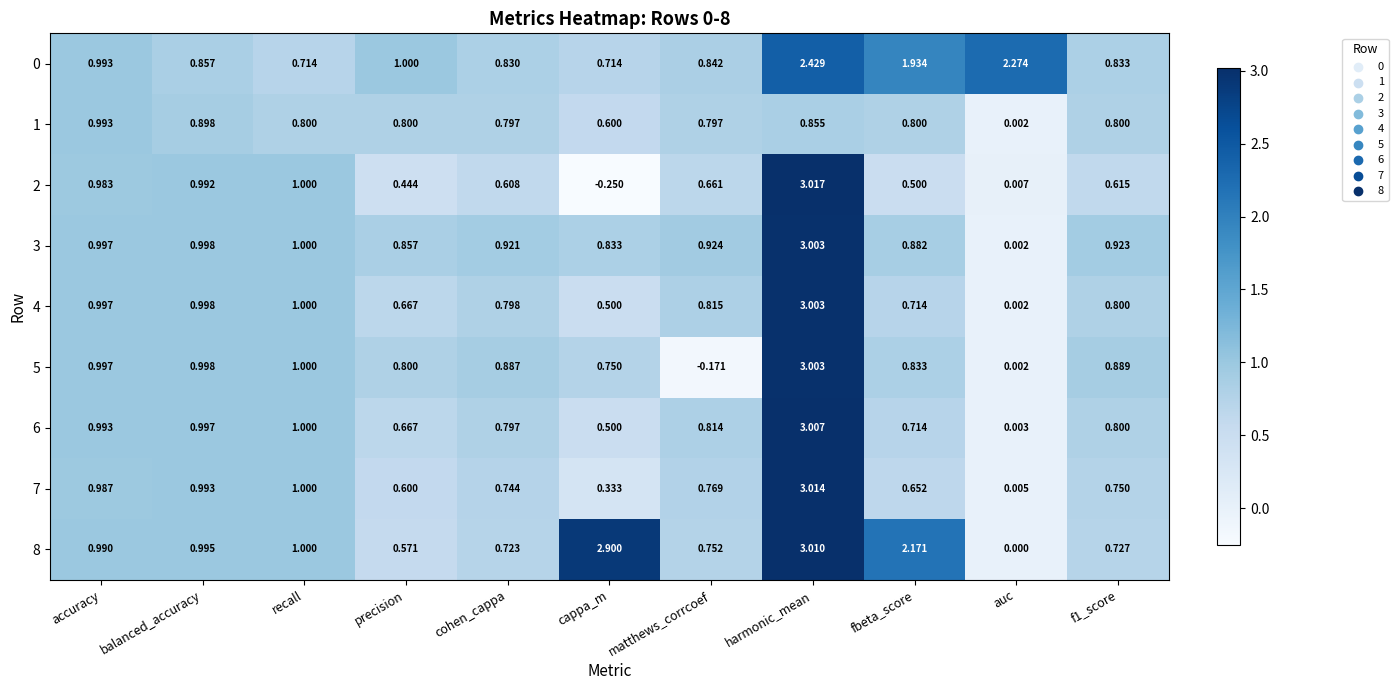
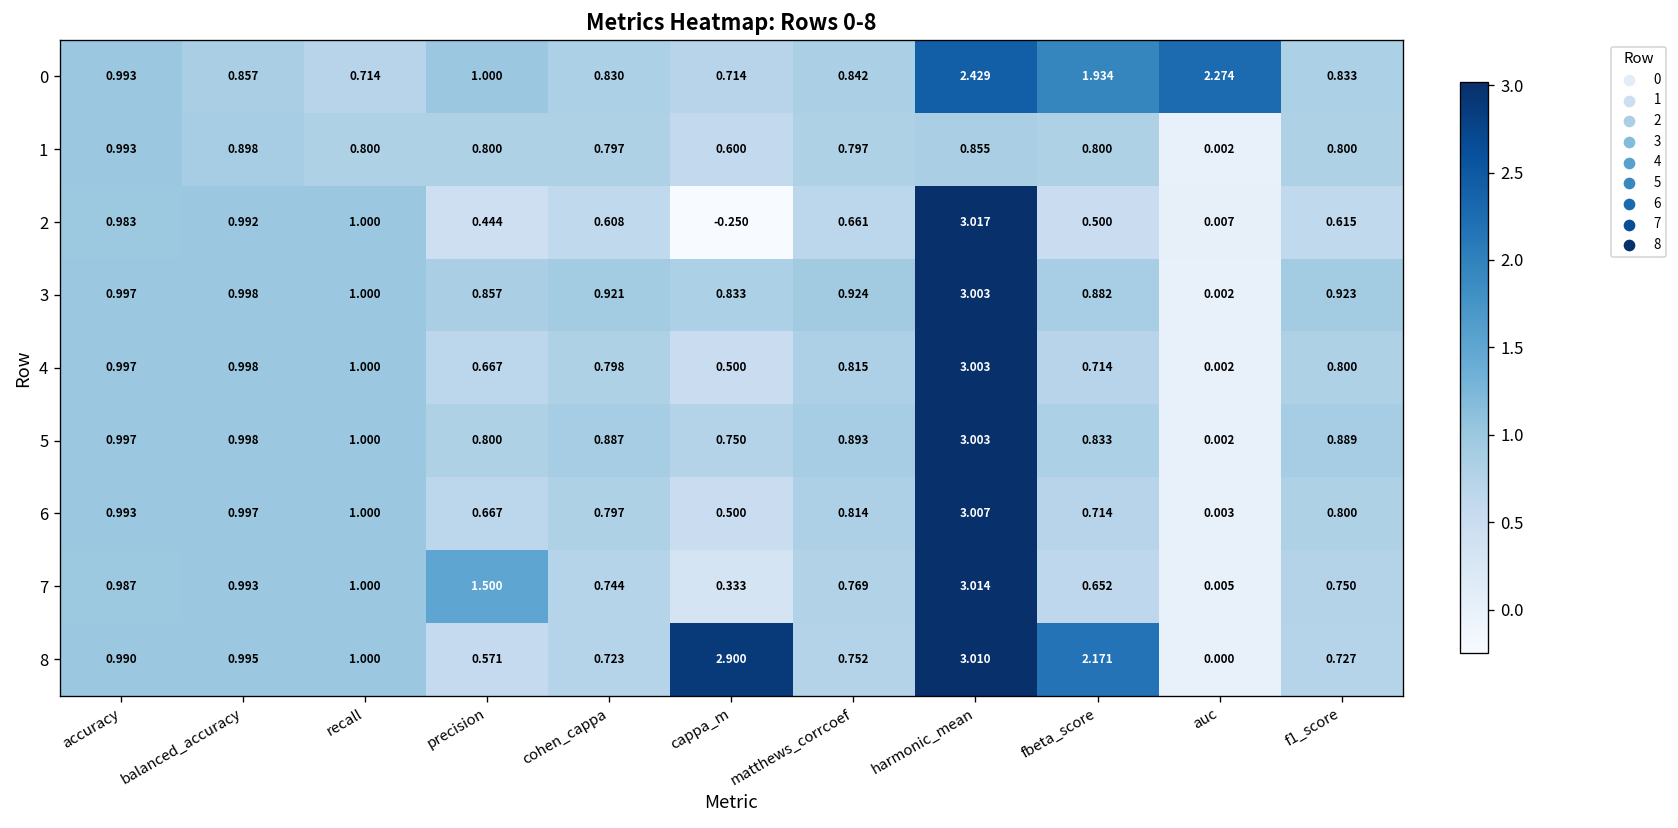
5, matthews_corrcoef: -0.171 -> 0.893
7, precision: 0.600 -> 1.500
